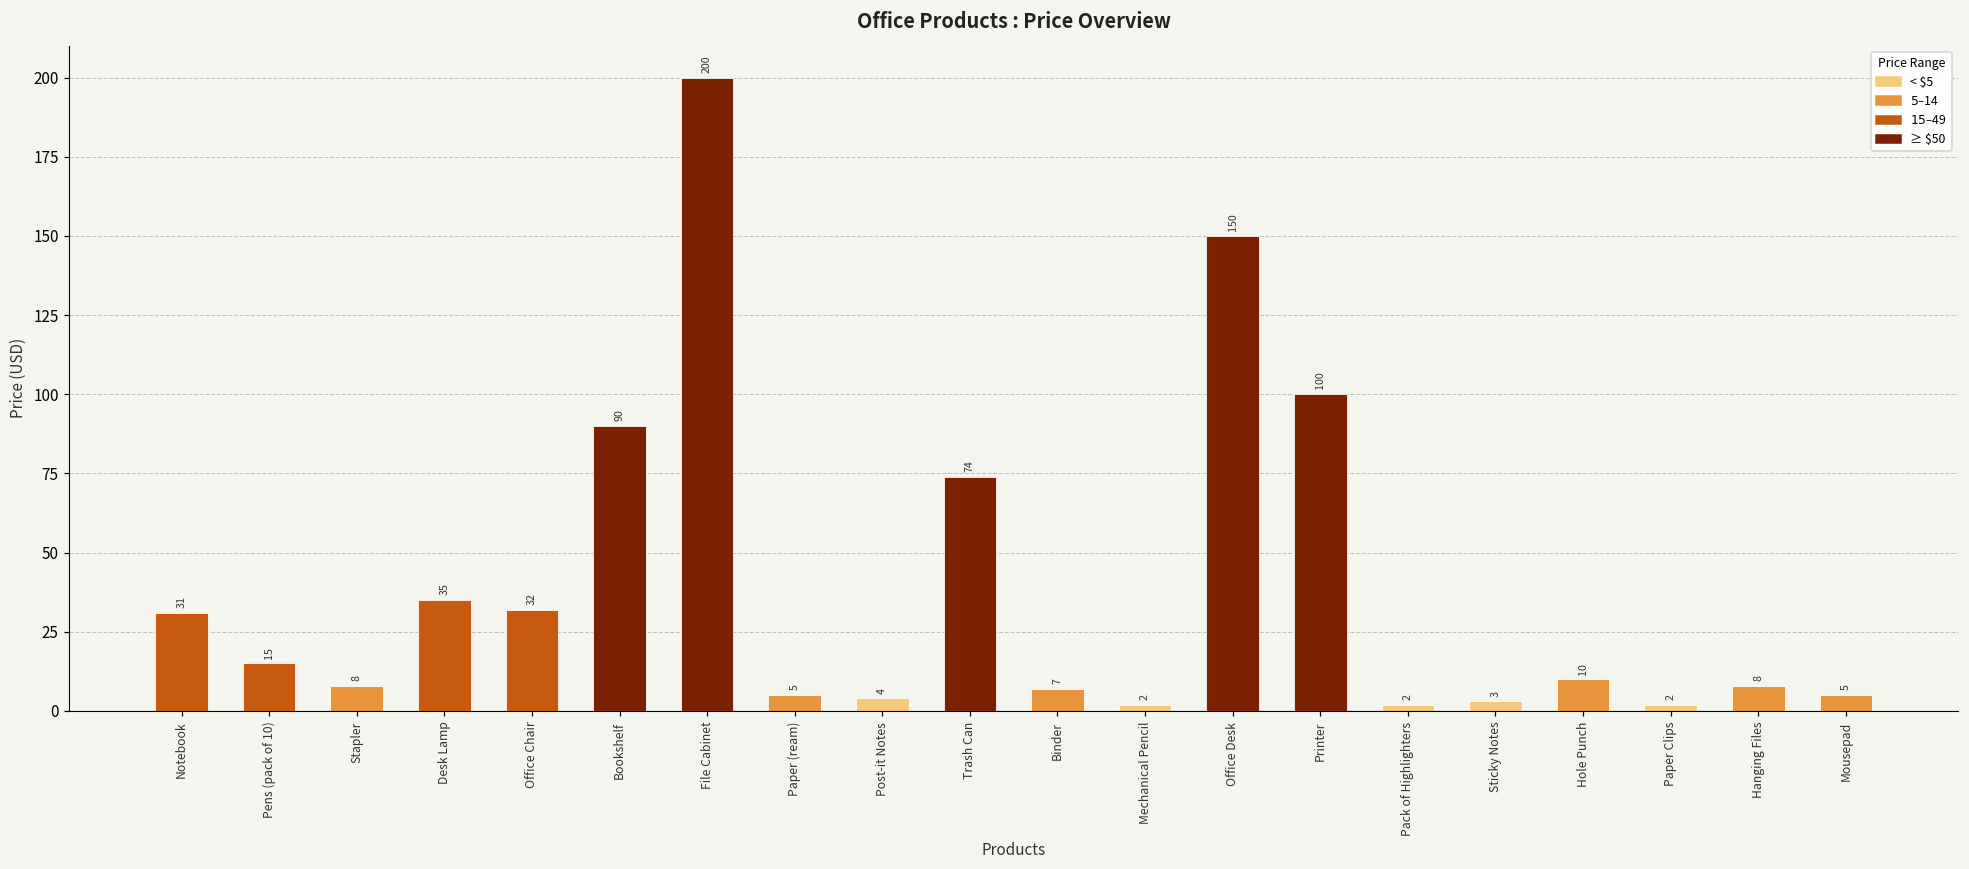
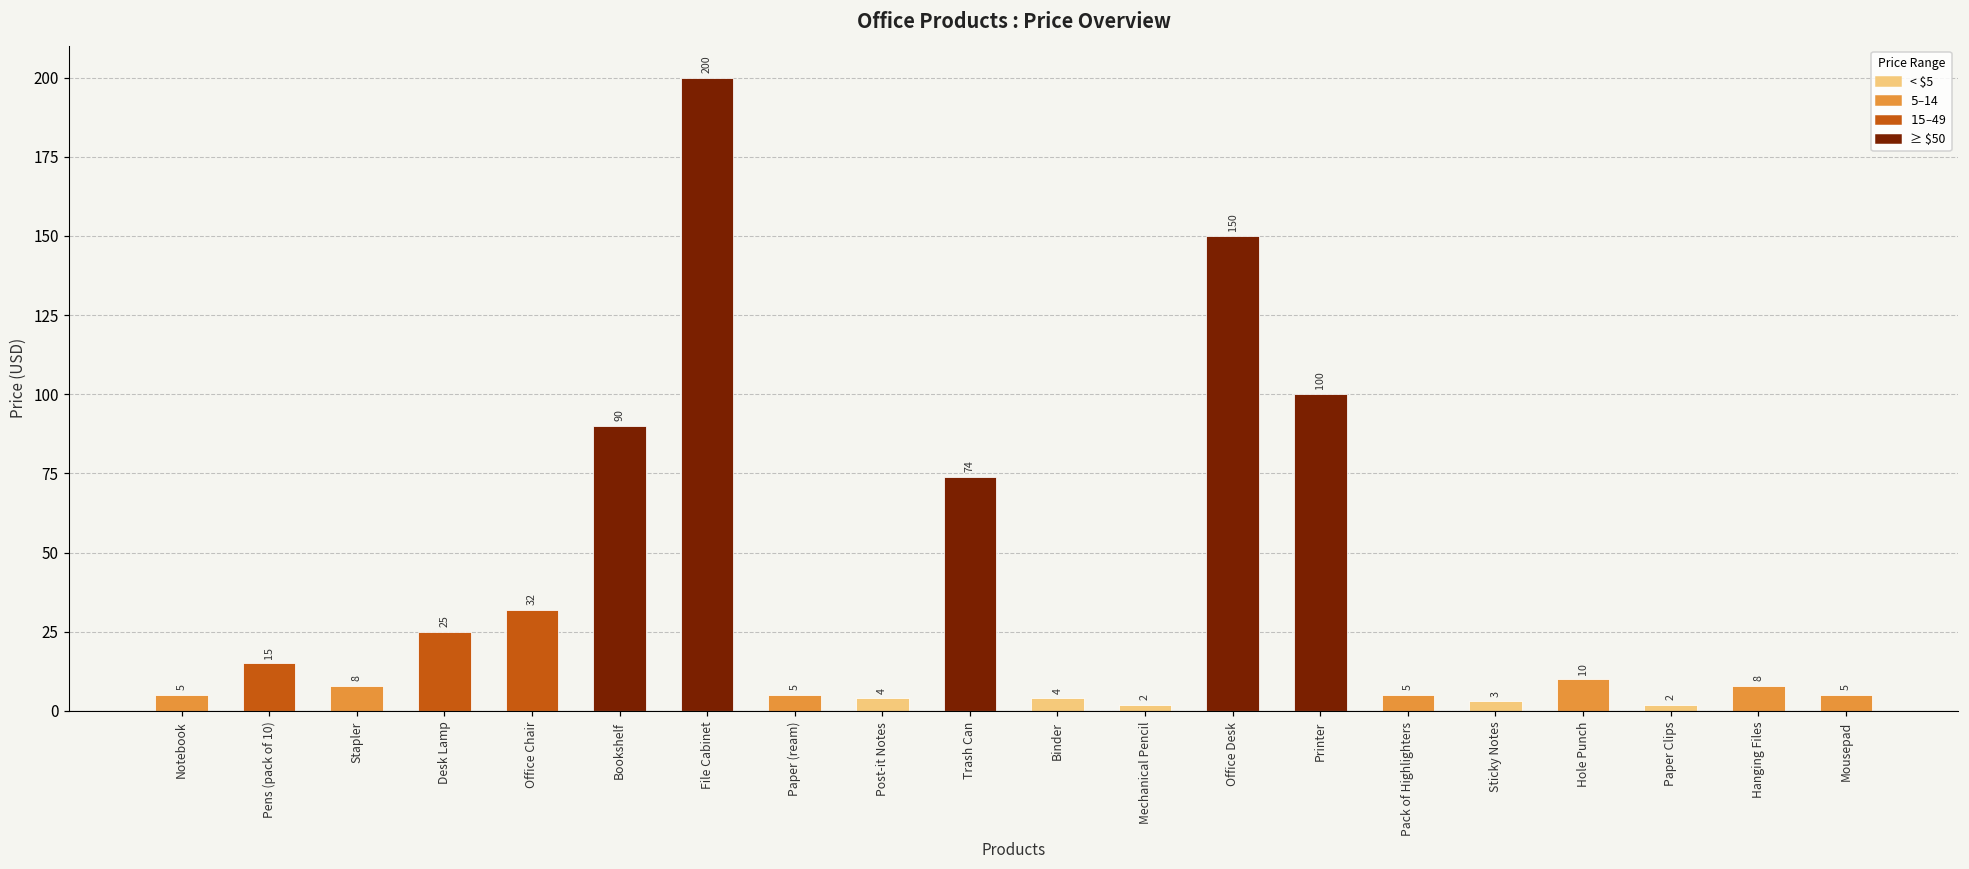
Notebook: 31 -> 5
Desk Lamp: 35 -> 25
Binder: 7 -> 4
Pack of Highlighters: 2 -> 5
